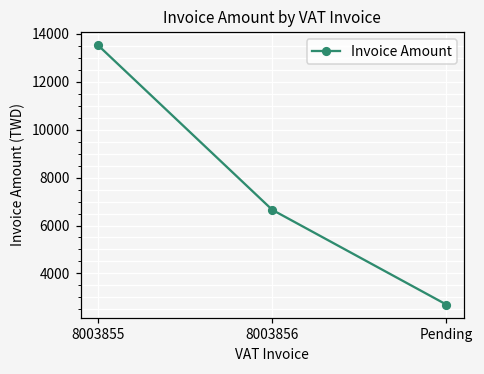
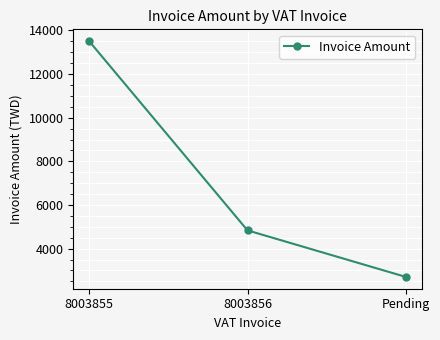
8003856: 6700 -> 4800
